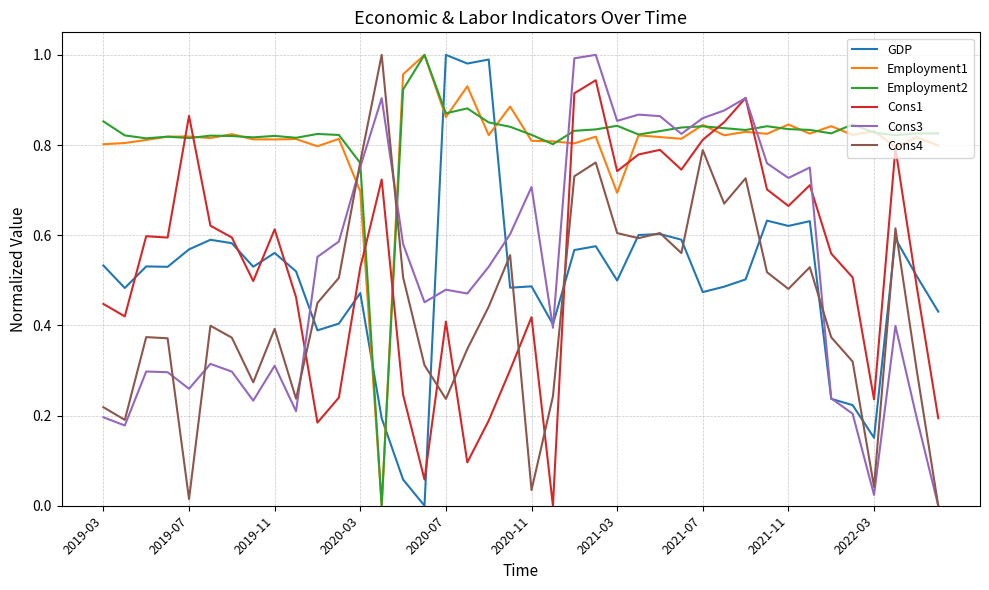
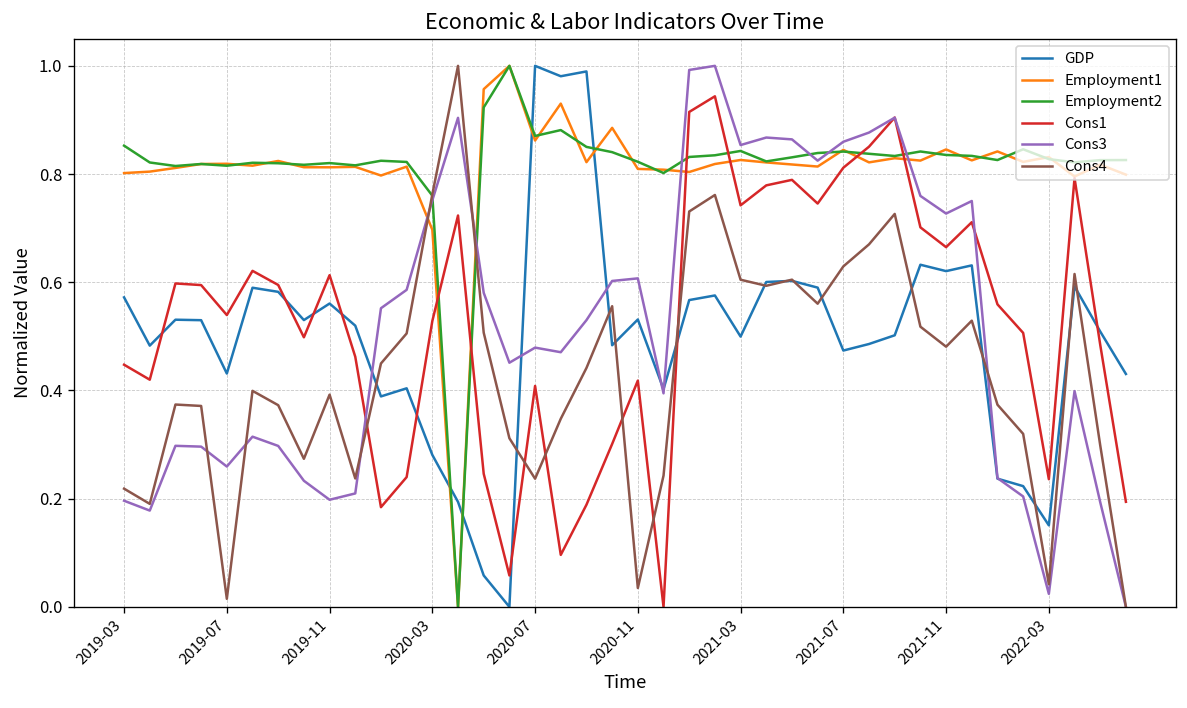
GDP, 2019-03: 0.53 -> 0.57
GDP, 2019-07: 0.57 -> 0.43
Cons1, 2019-07: 0.86 -> 0.54
Cons3, 2019-11: 0.31 -> 0.20
GDP, 2020-03: 0.47 -> 0.28
GDP, 2020-11: 0.49 -> 0.53
Cons3, 2020-11: 0.71 -> 0.61
Employment1, 2021-03: 0.69 -> 0.83
Cons4, 2021-07: 0.79 -> 0.63
